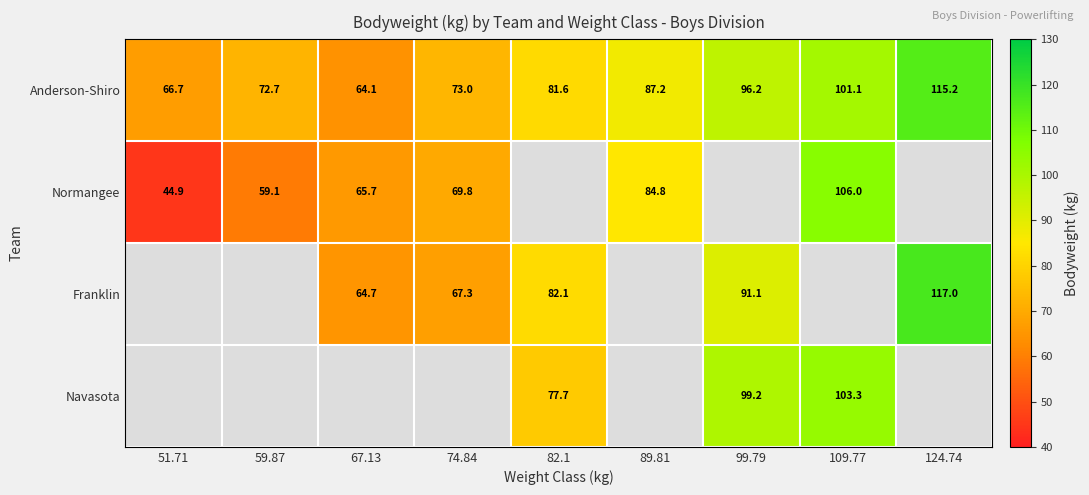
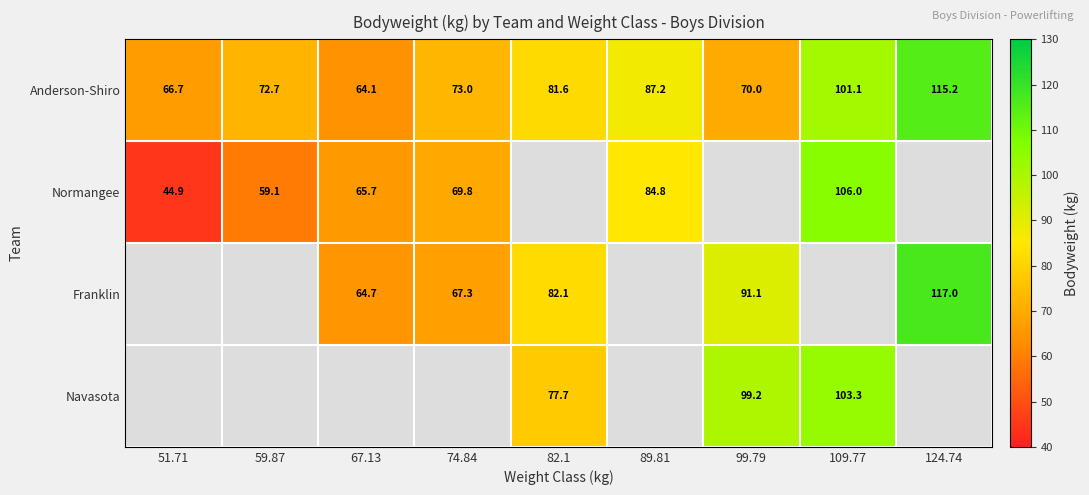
Anderson-Shiro, 99.79: 96.2 -> 70.0
